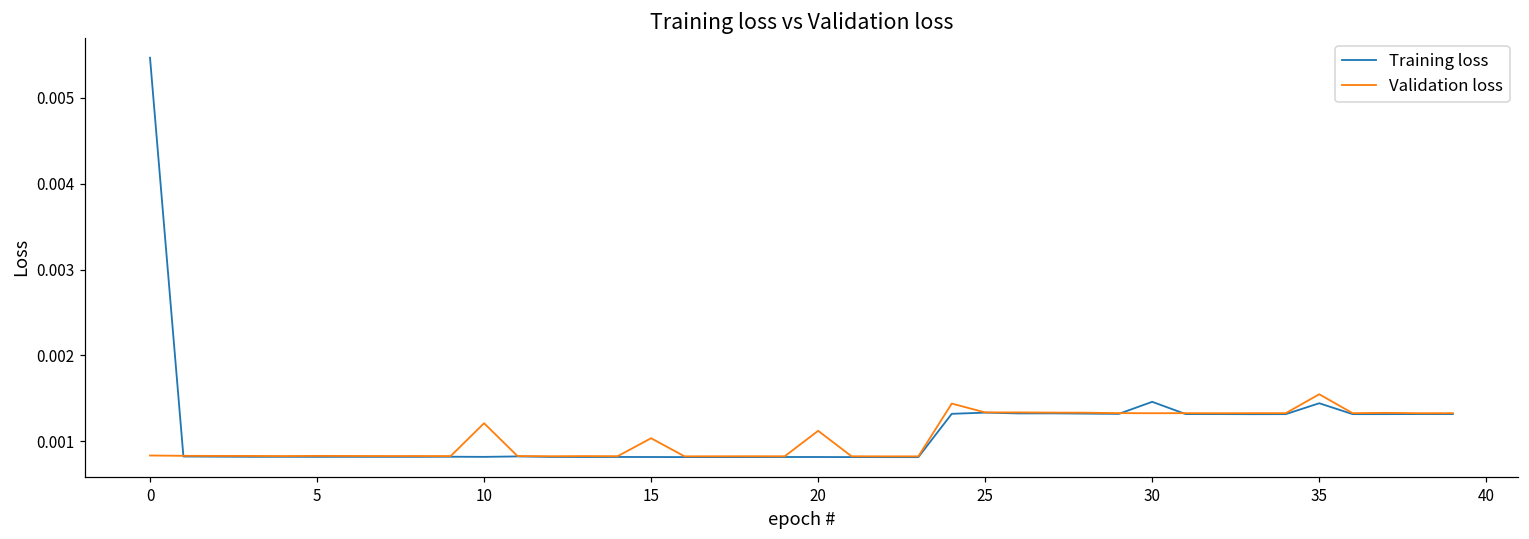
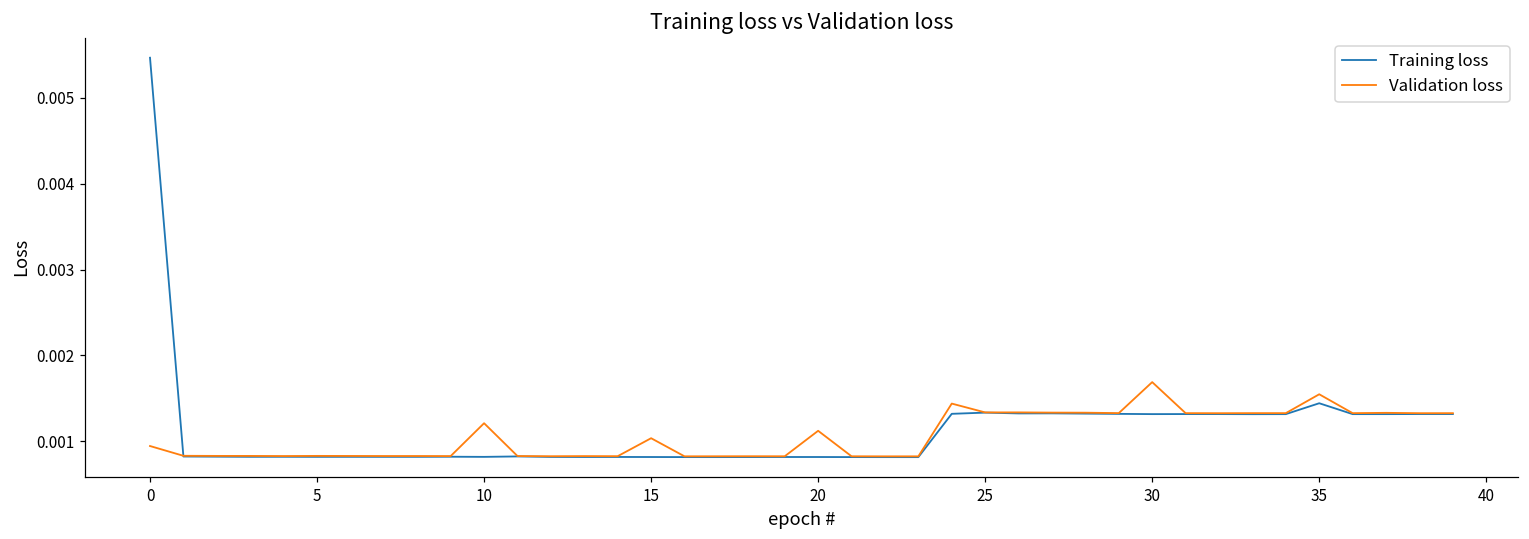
Validation loss, 0: 0.0008 -> 0.0009
Training loss, 30: 0.0015 -> 0.0013
Validation loss, 30: 0.0013 -> 0.0017
